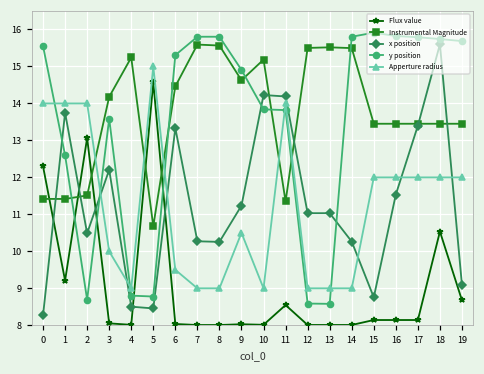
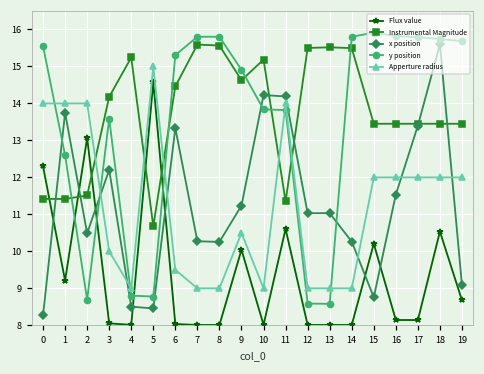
Flux value, 9: 8.0 -> 10.0
Flux value, 11: 8.5 -> 10.6
Flux value, 15: 8.1 -> 10.2
